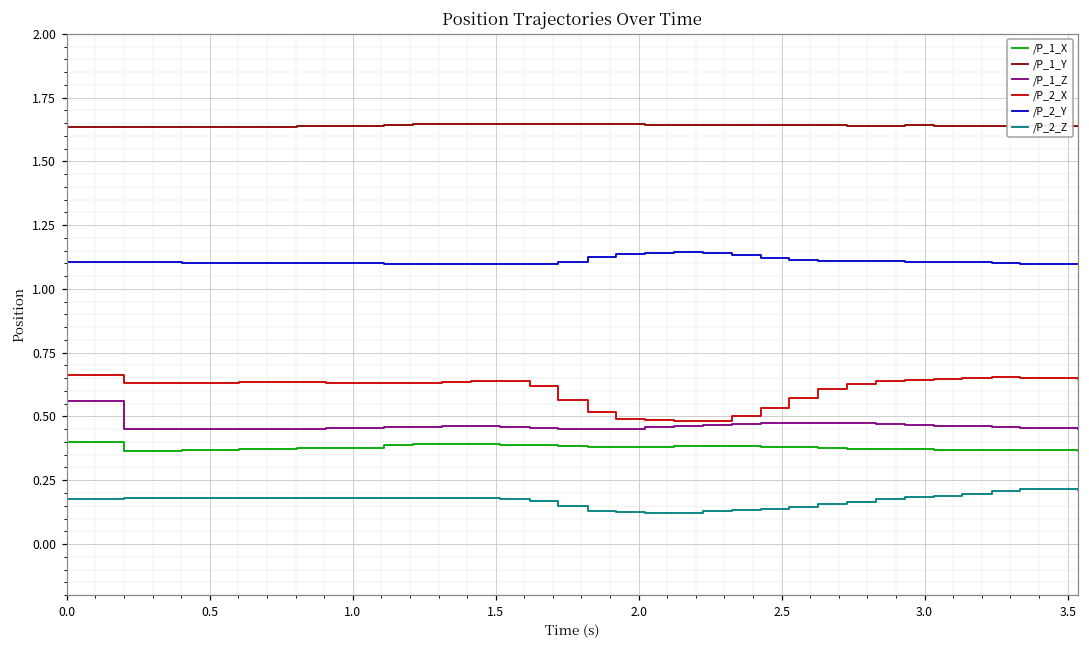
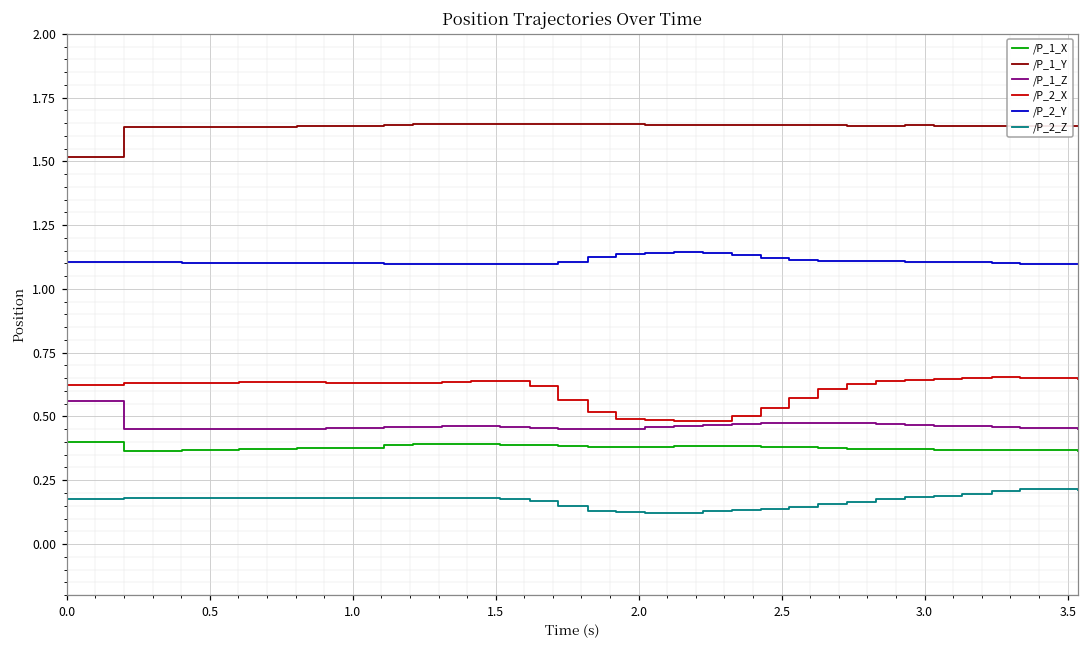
/P_1_Y, 0.0: 1.64 -> 1.52
/P_2_X, 0.0: 0.66 -> 0.62
